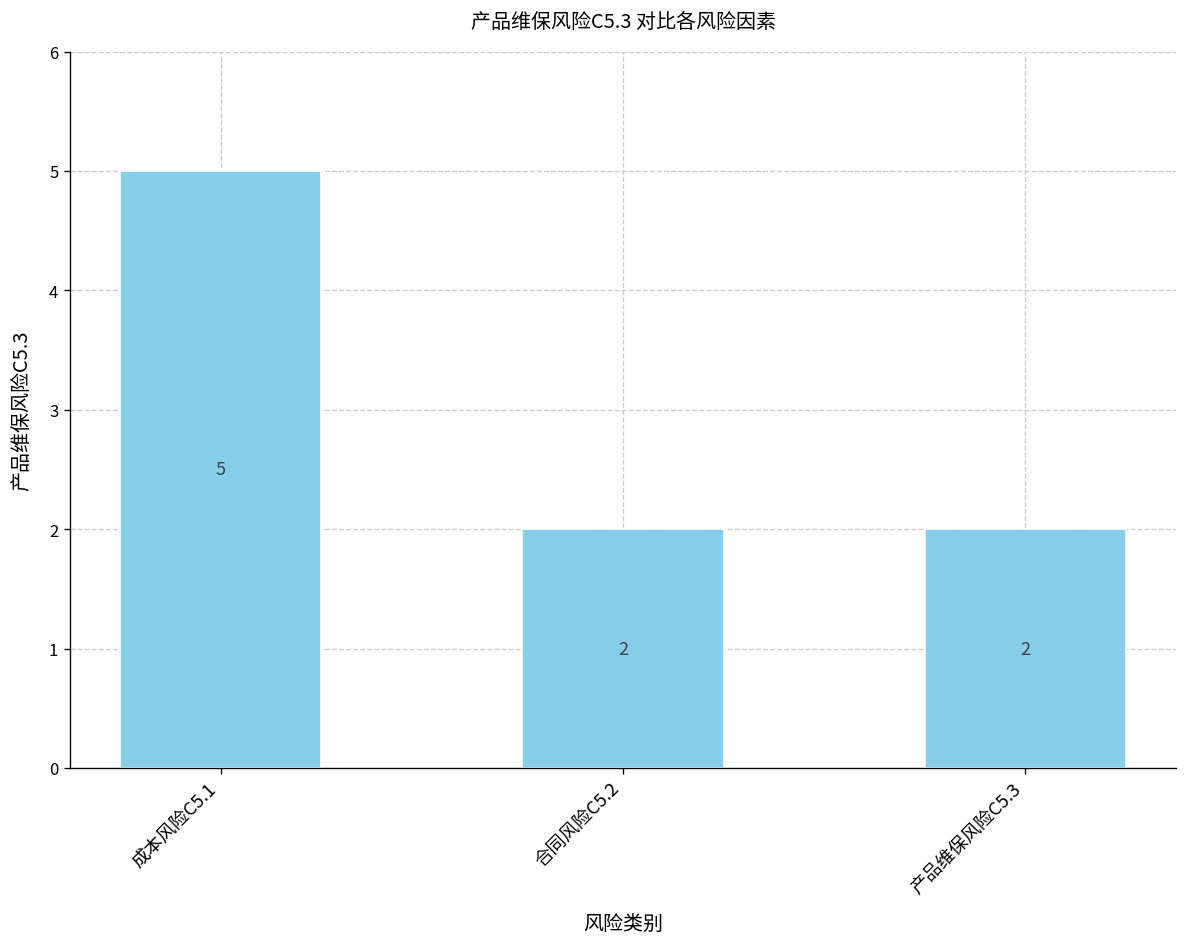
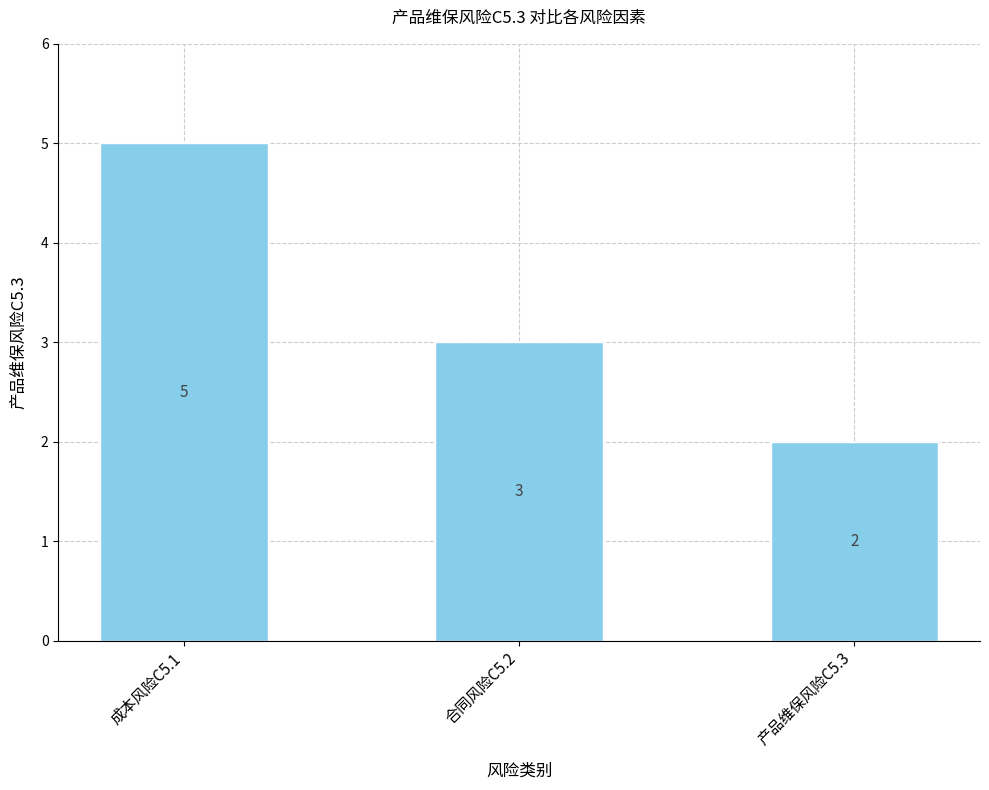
合同风险C5.2: 2 -> 3
